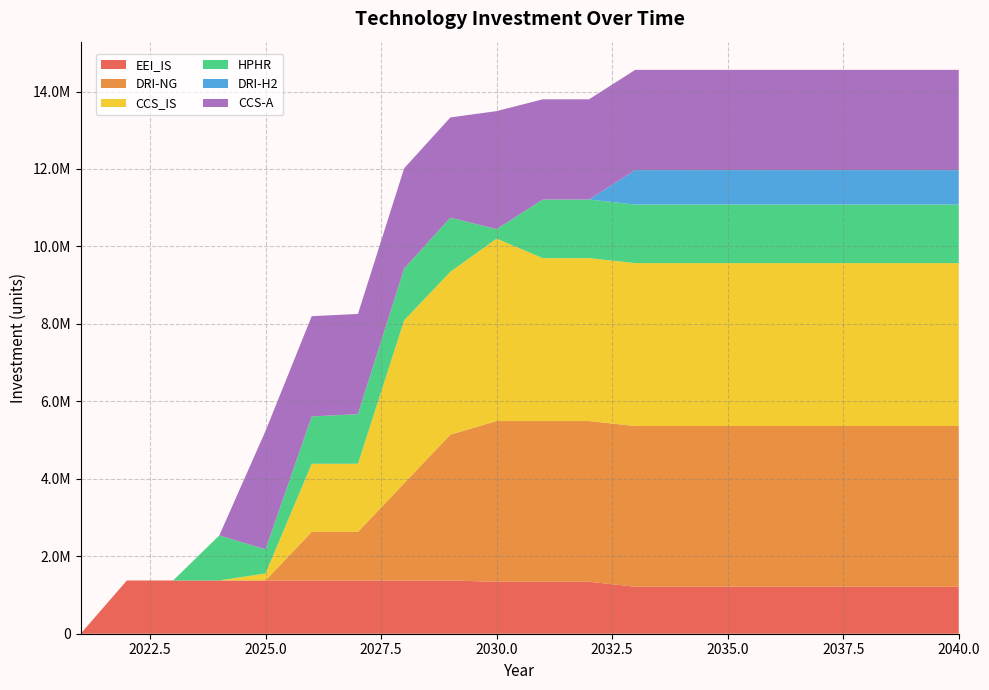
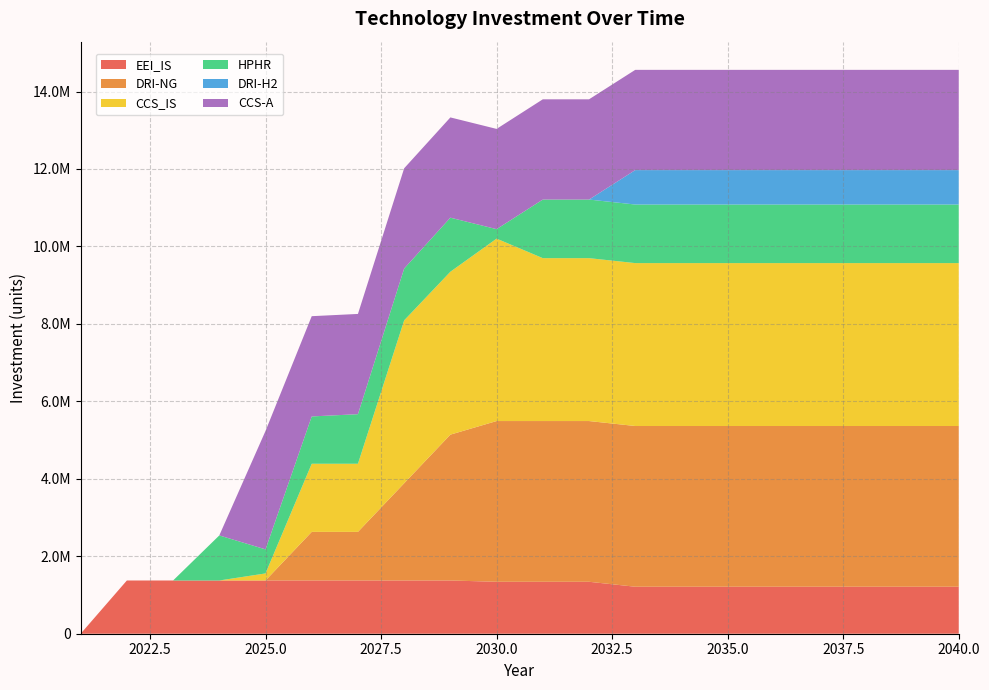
CCS-A, 2030.0: 3000000 -> 2600000
